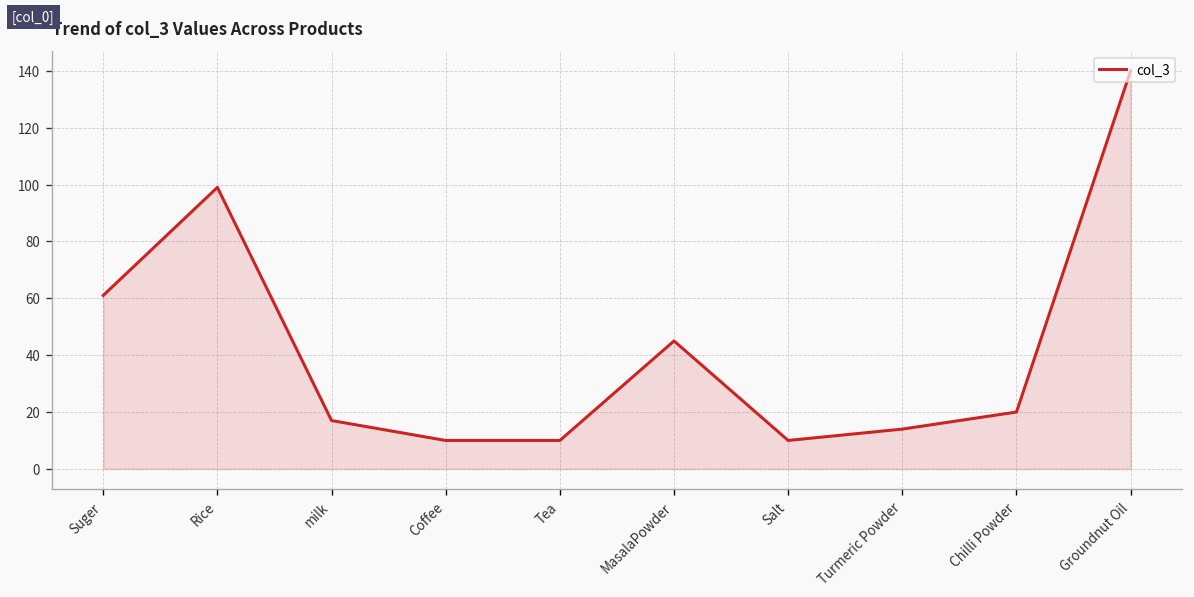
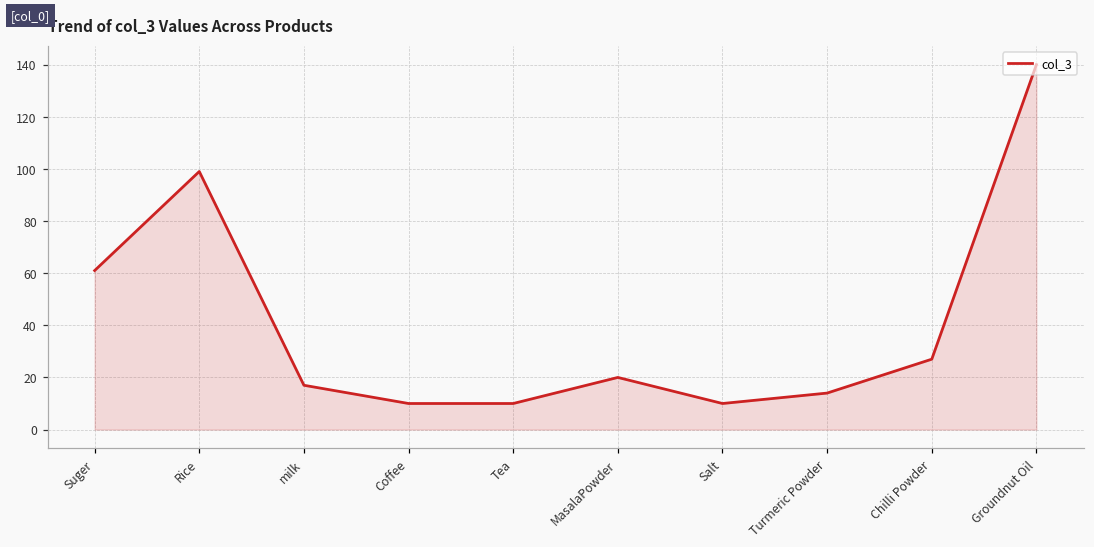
MasalaPowder: 45 -> 20
Chilli Powder: 20 -> 27
